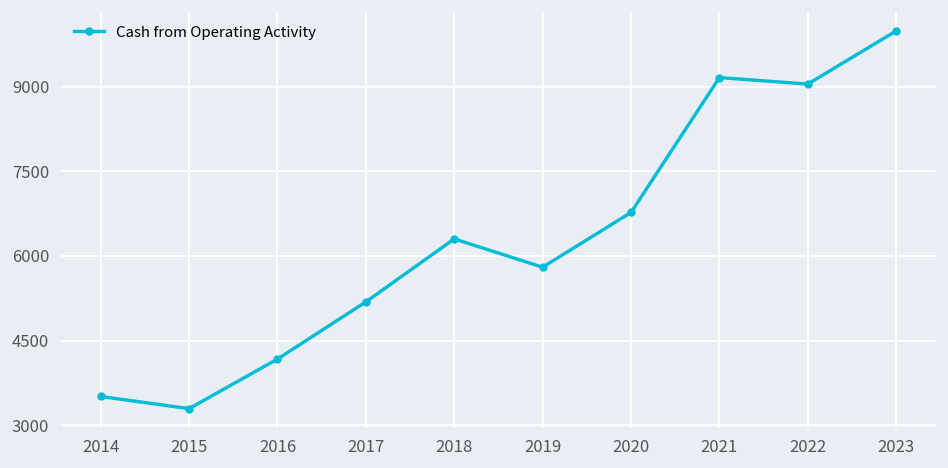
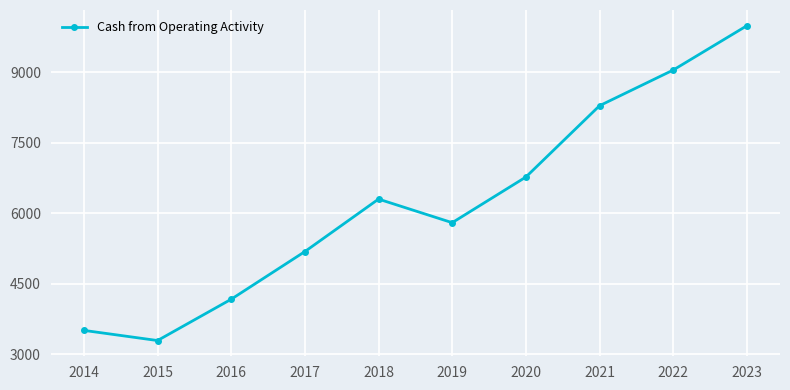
2021: 9200 -> 8300
